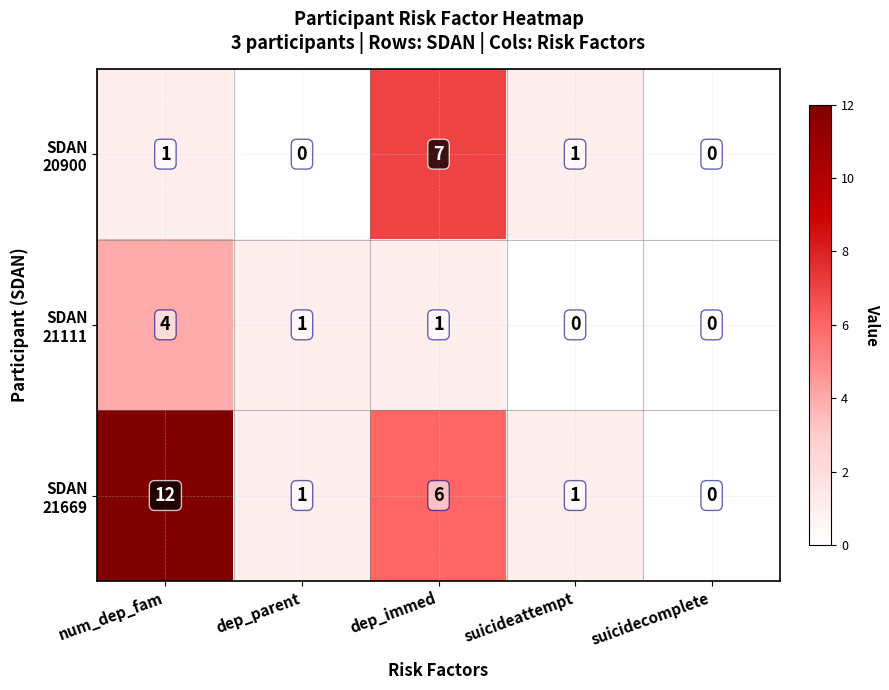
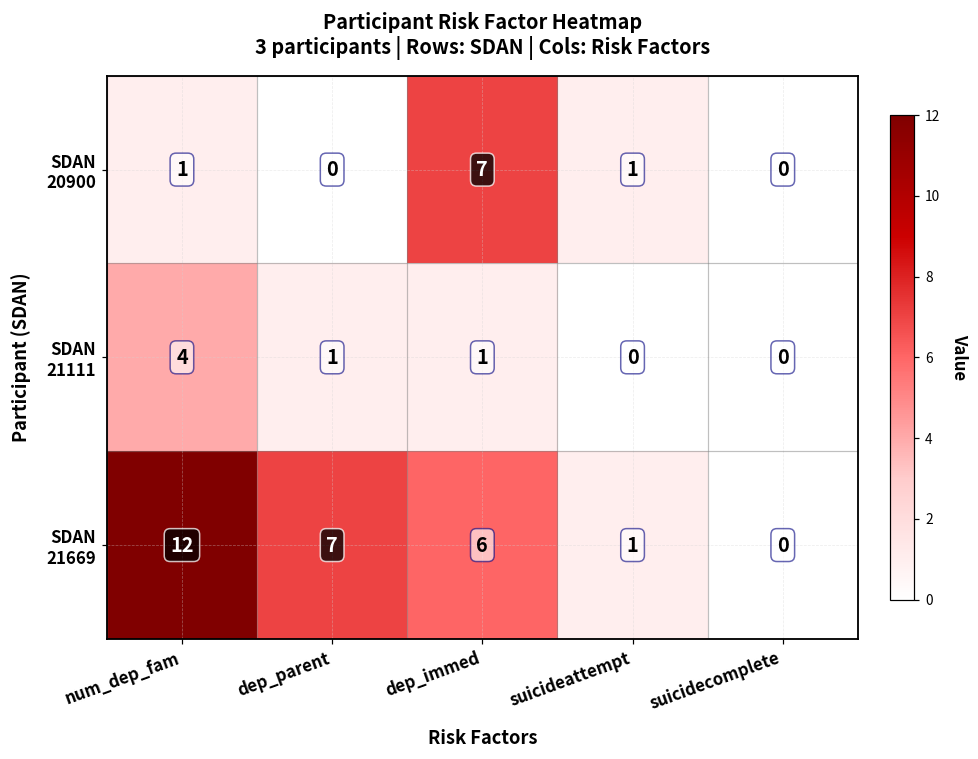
SDAN 21669, dep_parent: 1 -> 7
